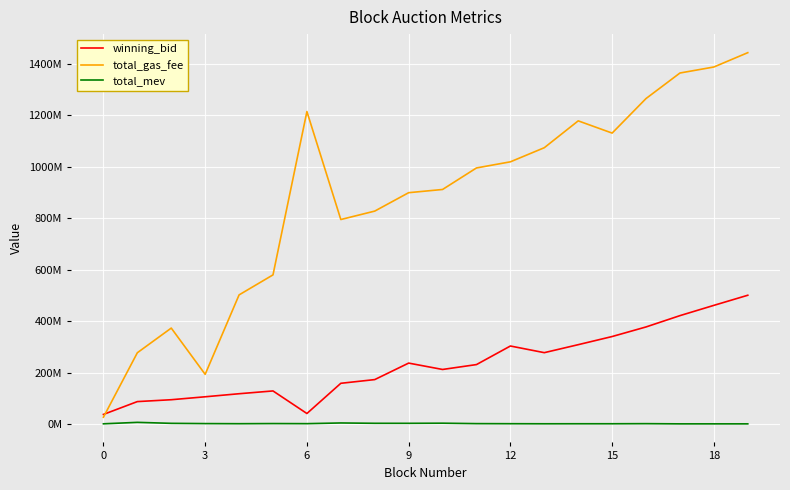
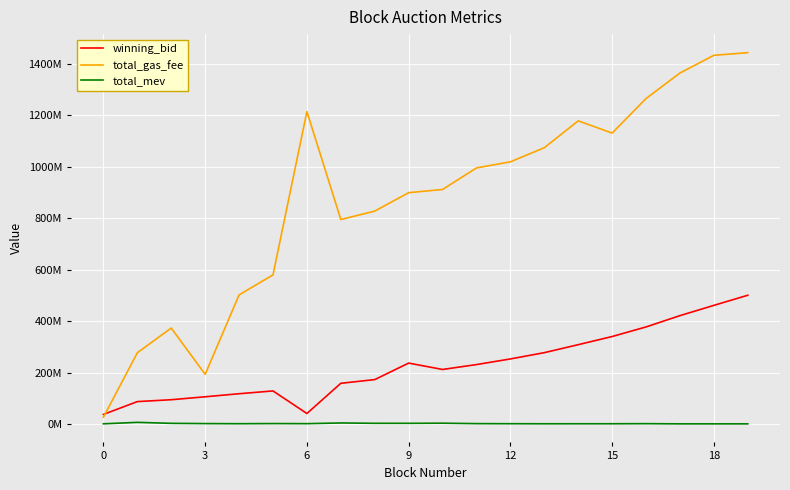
winning_bid, 12: 300000000 -> 250000000
total_gas_fee, 18: 1390000000 -> 1430000000
